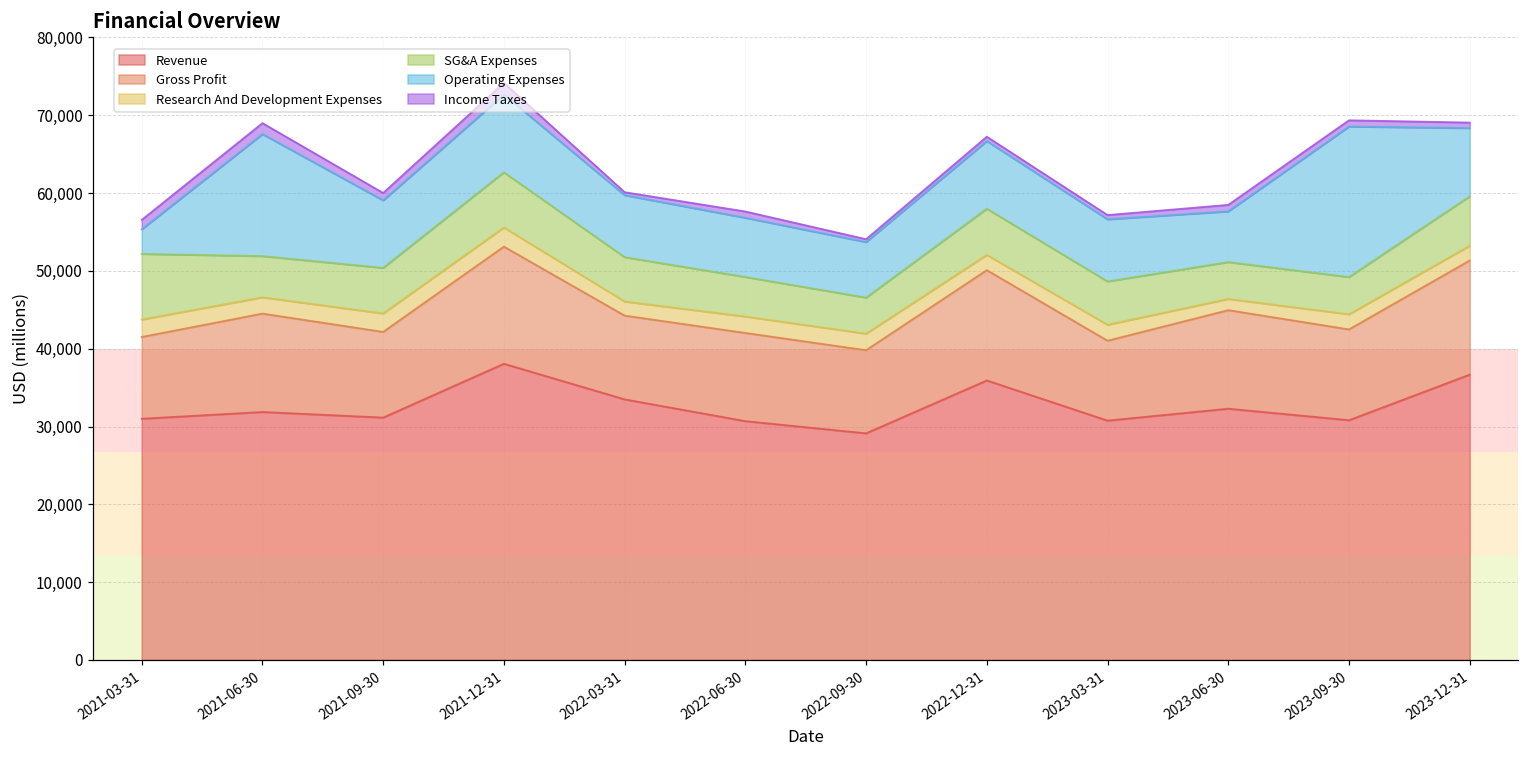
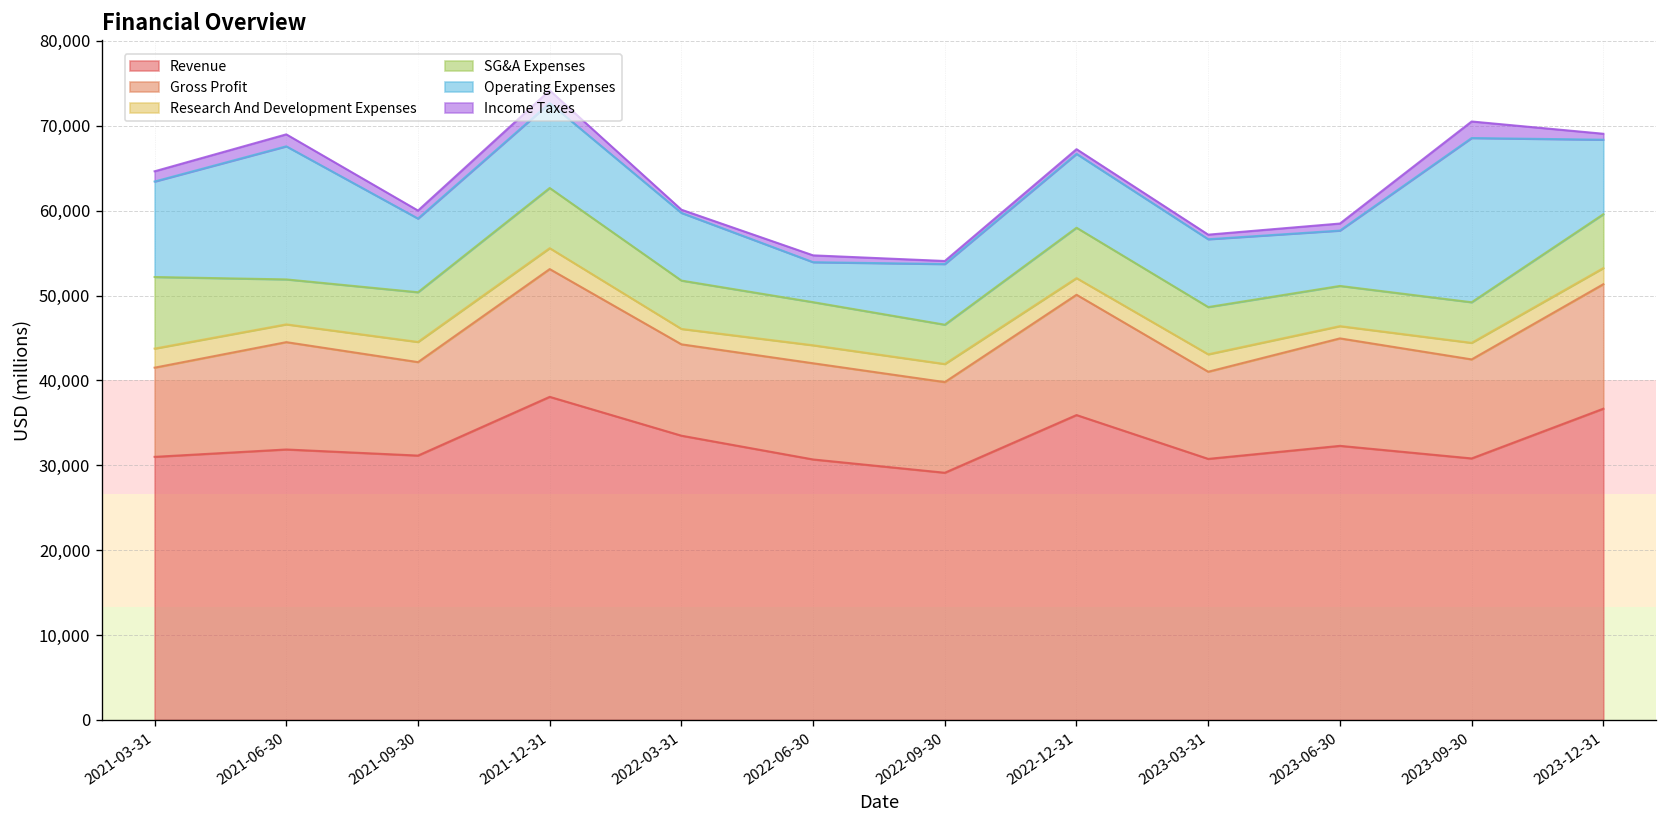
Operating Expenses, 2021-03-31: 3,000 -> 11,000
Operating Expenses, 2022-06-30: 8,000 -> 5,000
Income Taxes, 2023-09-30: 1,000 -> 2,000
